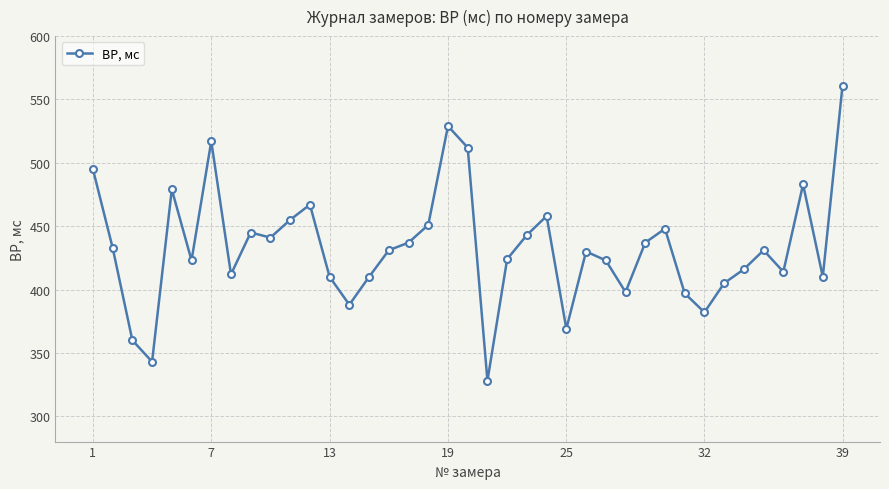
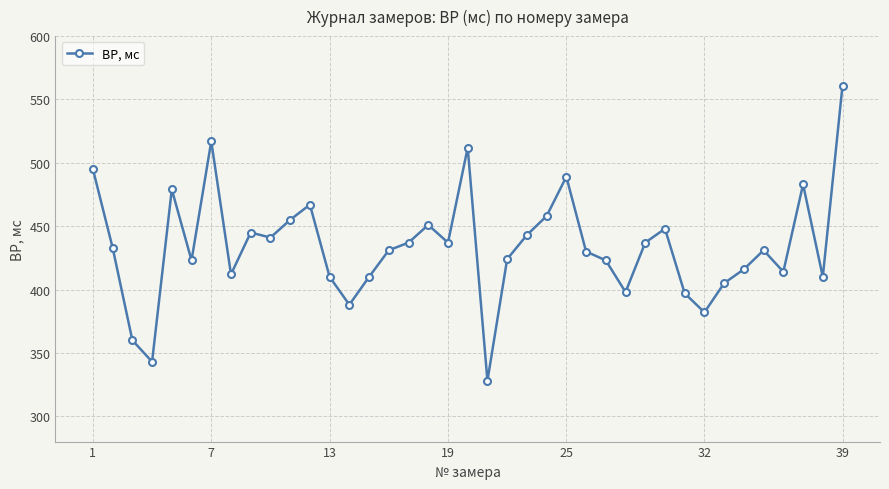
19: 529 -> 437
25: 369 -> 489
